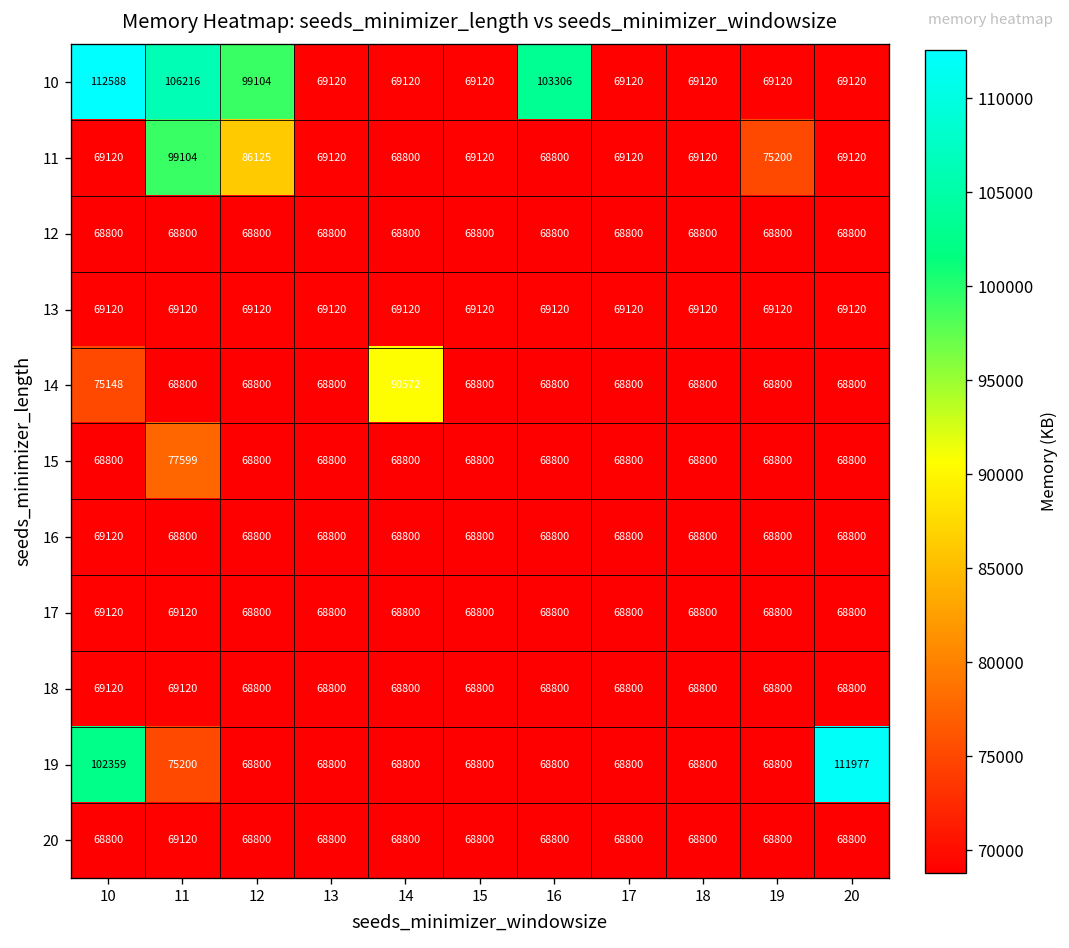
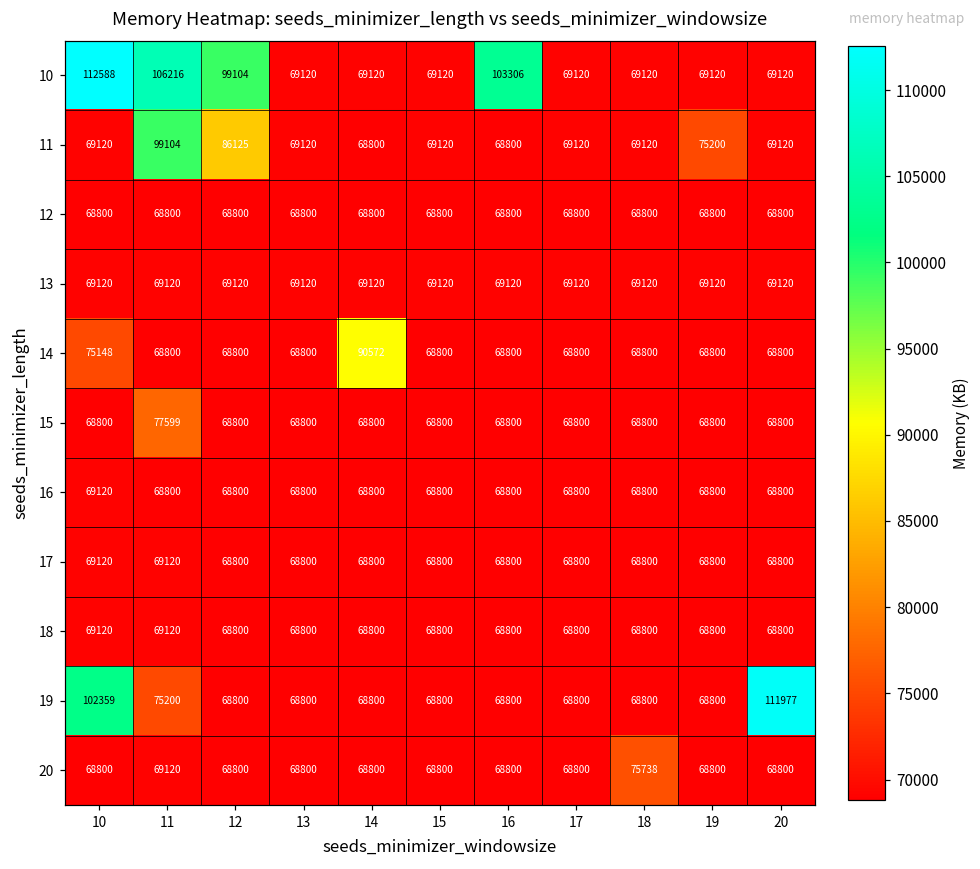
20, 18: 68800 -> 75738
